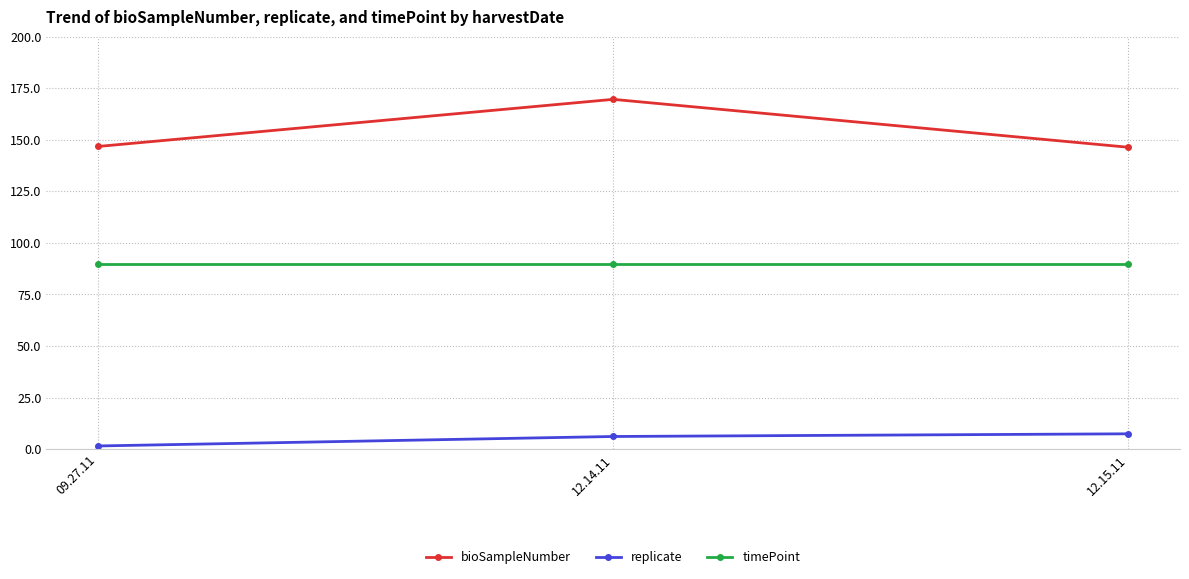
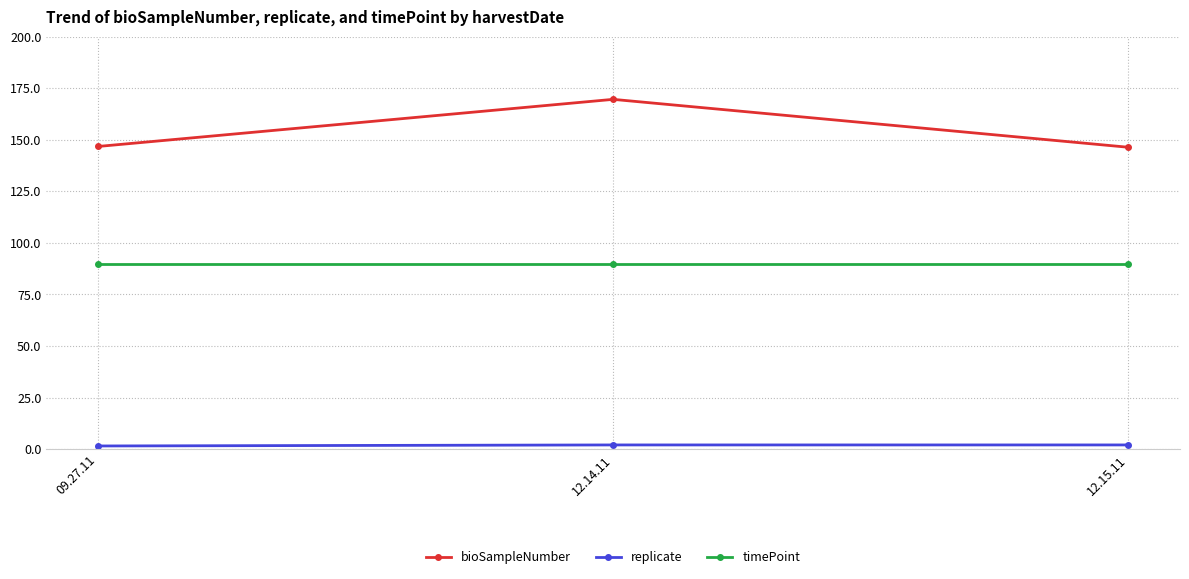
replicate, 12.14.11: 6 -> 2
replicate, 12.15.11: 7 -> 2
